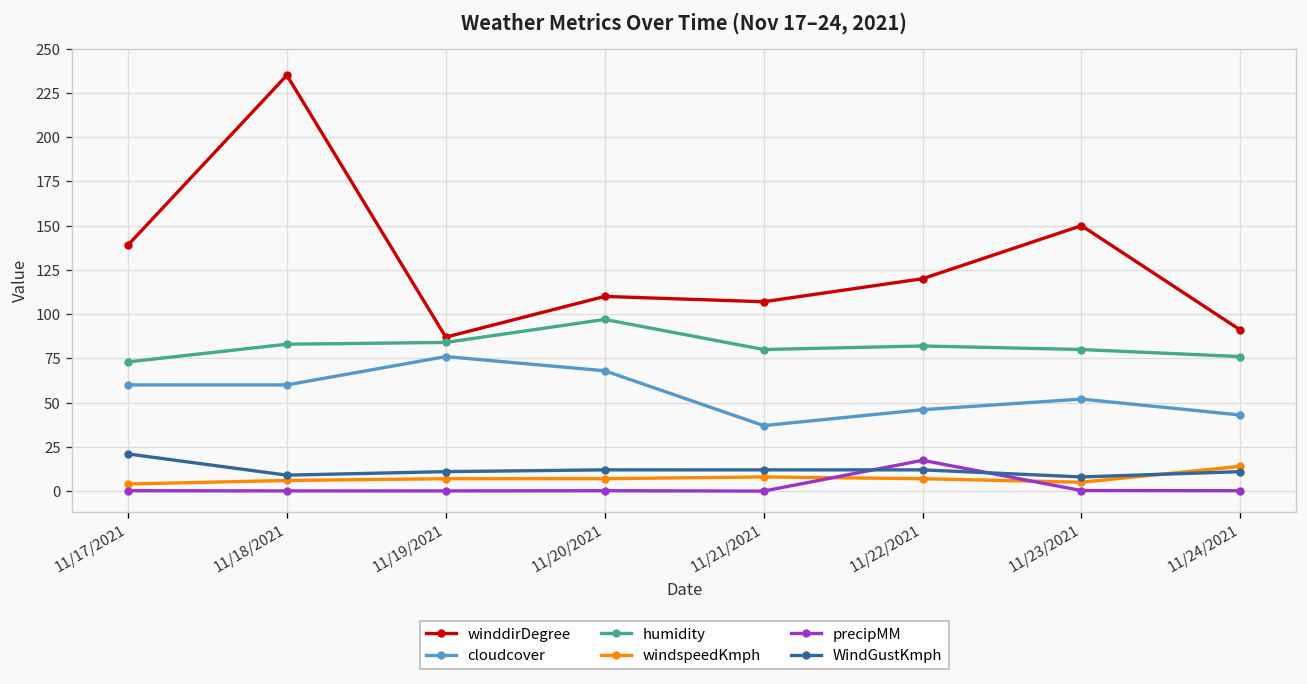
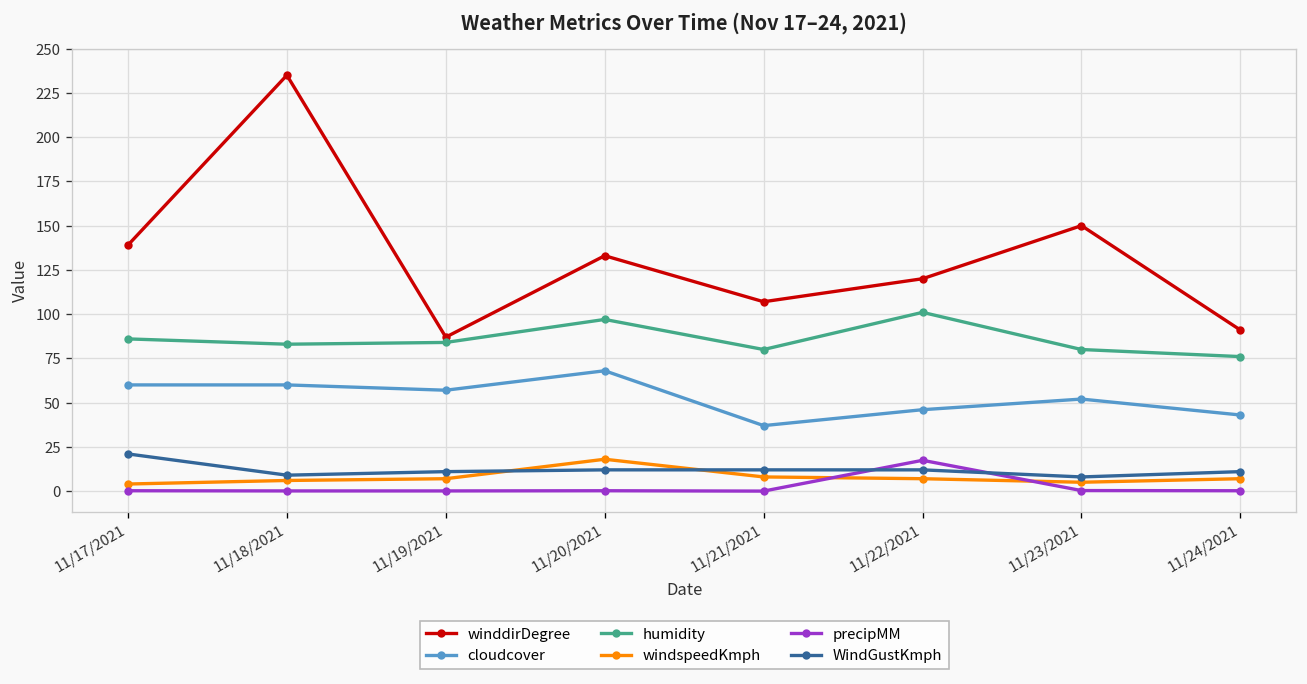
humidity, 11/17/2021: 73 -> 86
cloudcover, 11/19/2021: 76 -> 57
winddirDegree, 11/20/2021: 110 -> 133
windspeedKmph, 11/20/2021: 7 -> 18
humidity, 11/22/2021: 82 -> 101
windspeedKmph, 11/24/2021: 14 -> 7
